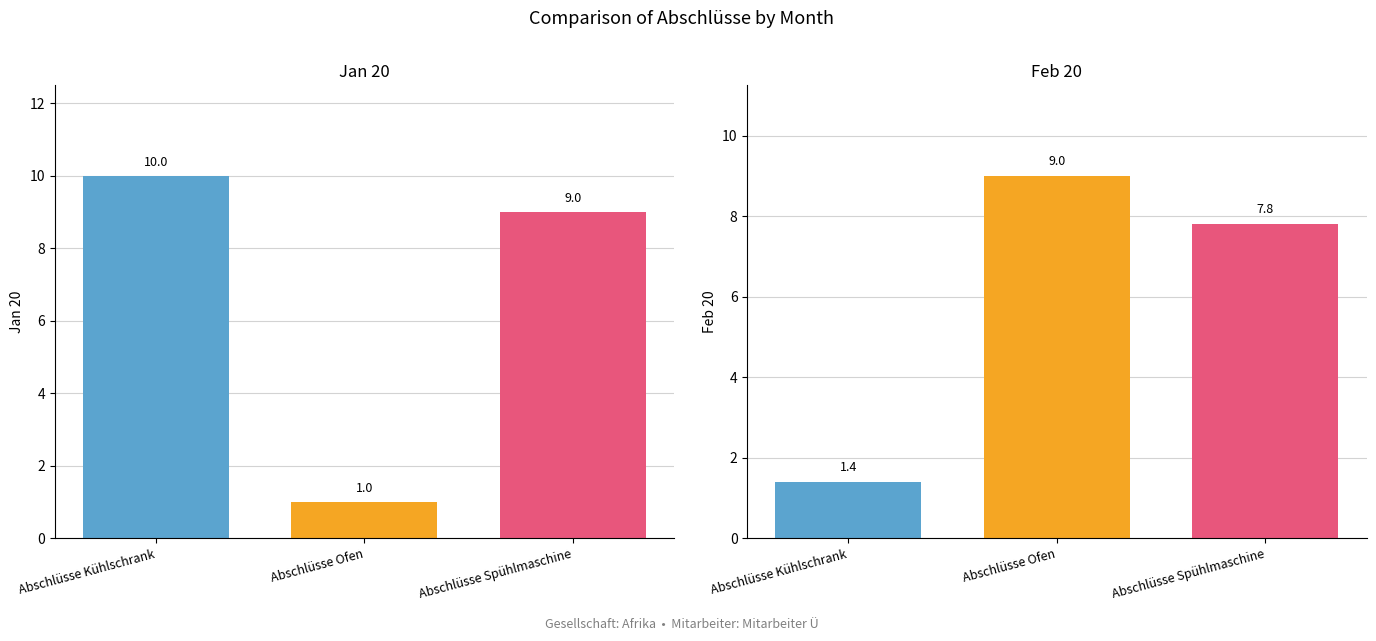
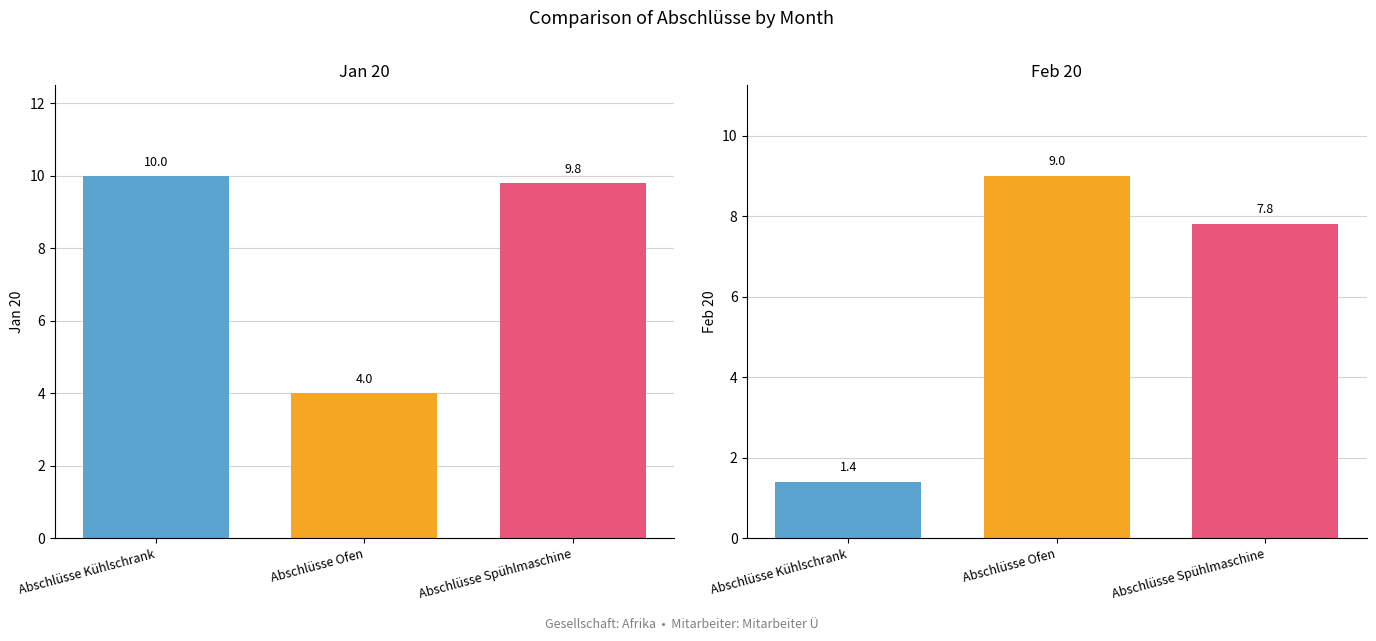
Jan 20, Abschlüsse Ofen: 1.0 -> 4.0
Jan 20, Abschlüsse Spühlmaschine: 9.0 -> 9.8
